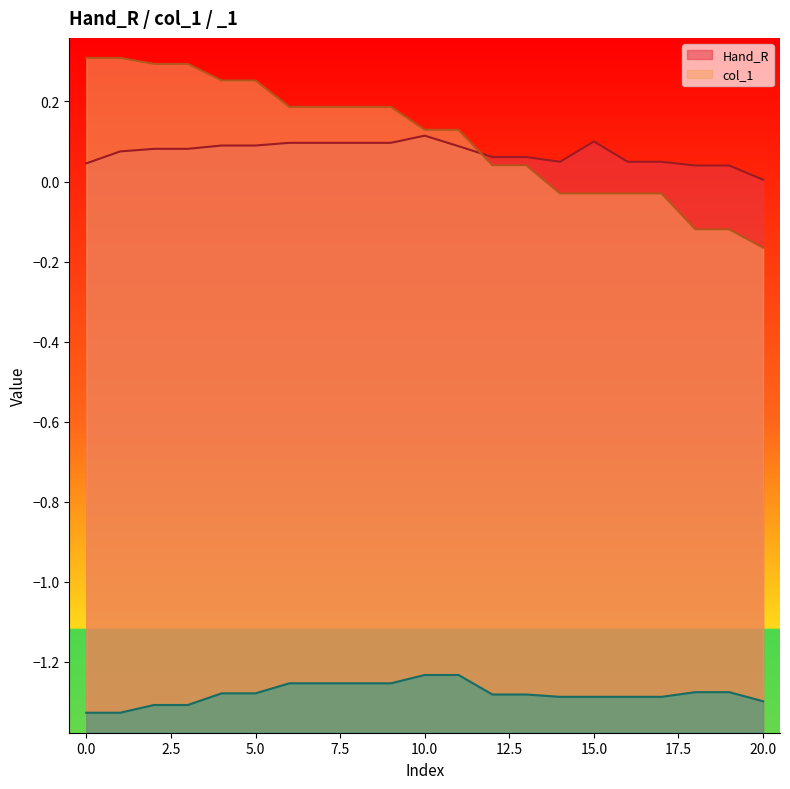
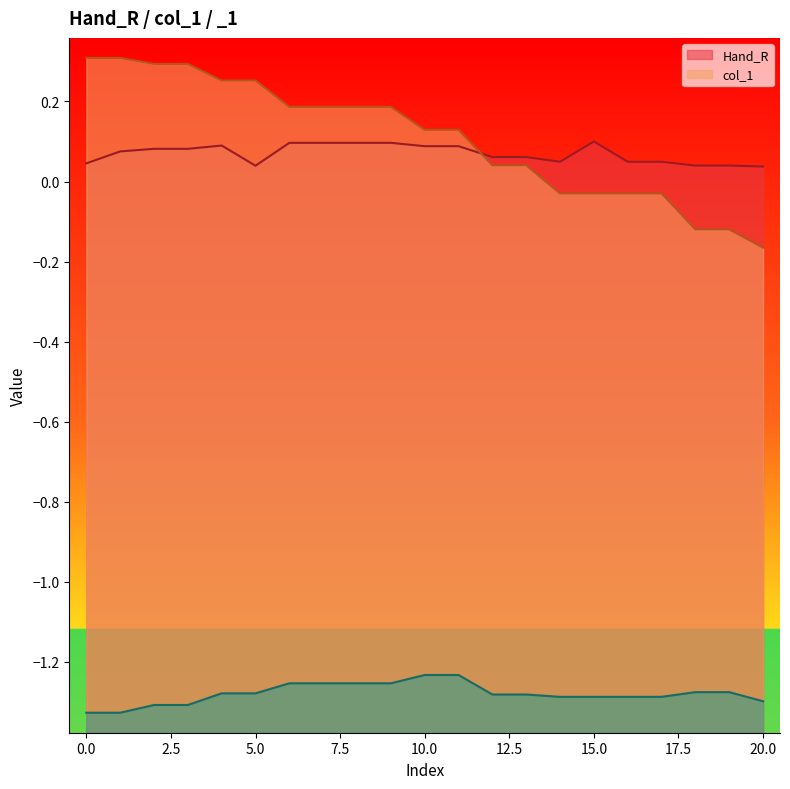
Hand_R, 5.0: 0.09 -> 0.04
Hand_R, 10.0: 0.11 -> 0.09
Hand_R, 20.0: 0.00 -> 0.04
